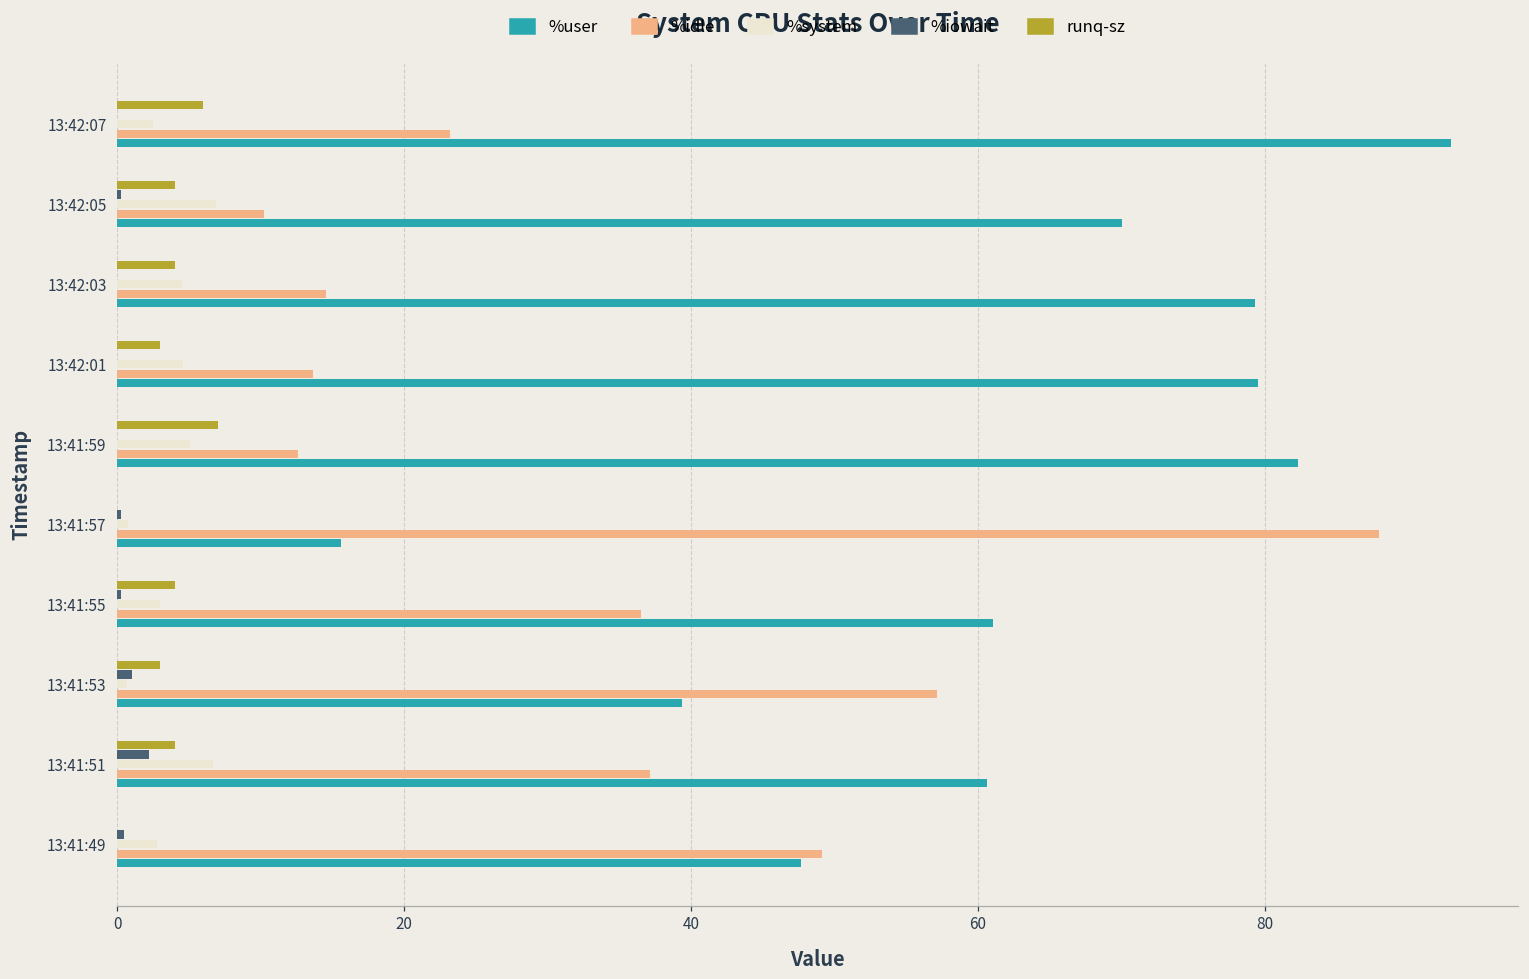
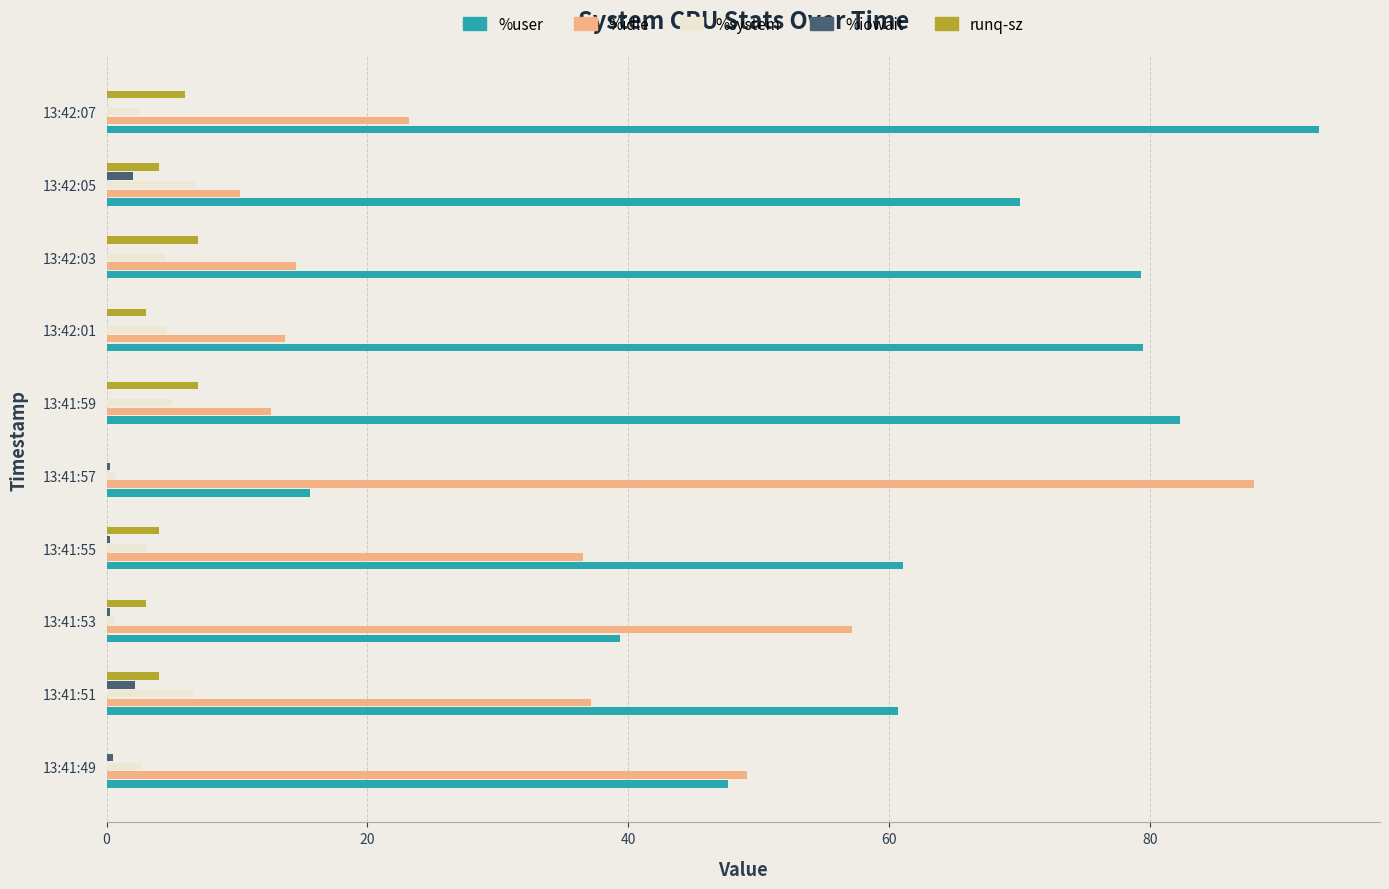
%iowait, 13:42:05: 0.3 -> 2.0
runq-sz, 13:42:03: 4 -> 7
%iowait, 13:41:53: 1.0 -> 0.3
